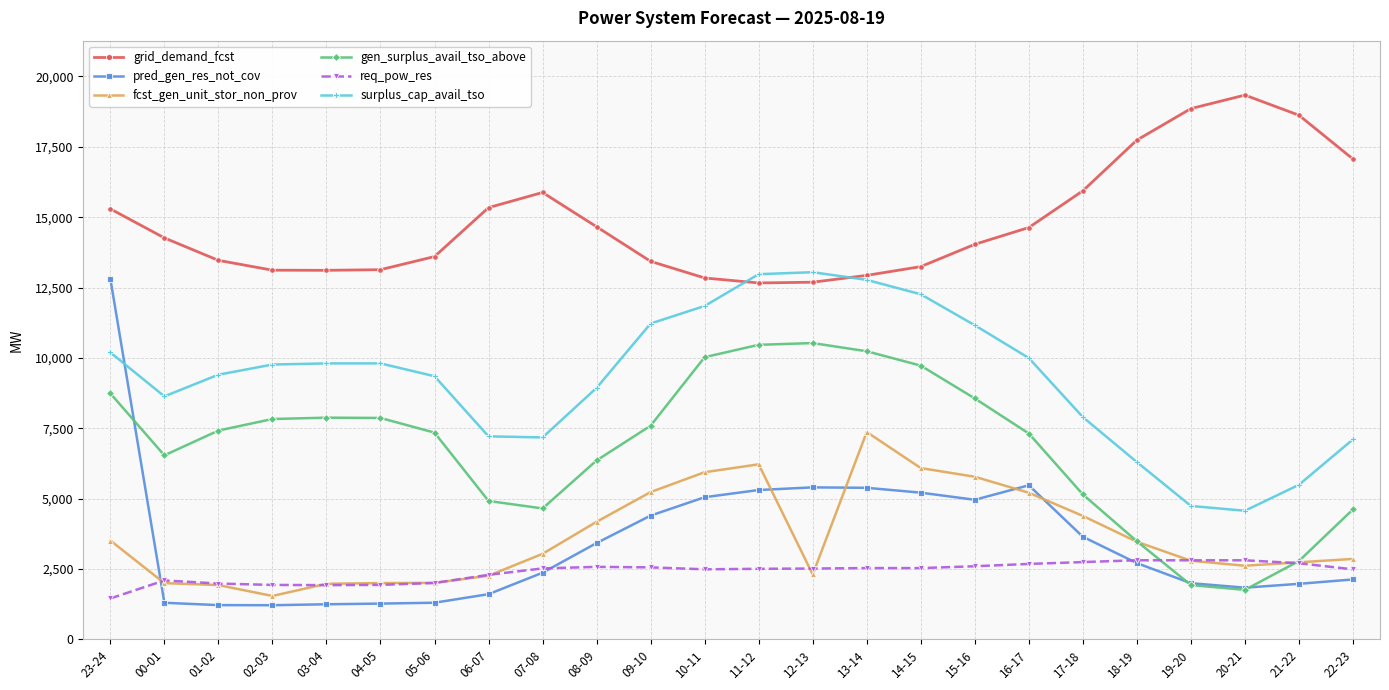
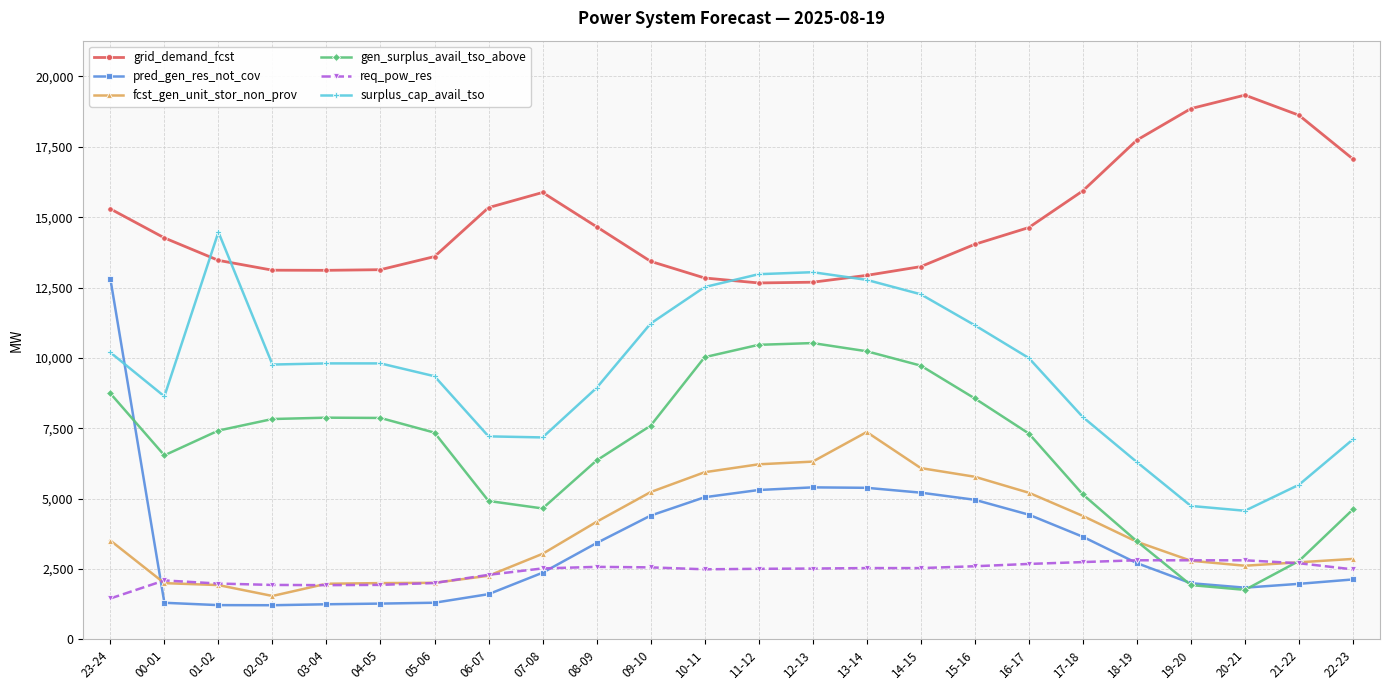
surplus_cap_avail_tso, 01-02: 9,400 -> 14,500
surplus_cap_avail_tso, 10-11: 11,800 -> 12,500
fcst_gen_unit_stor_non_prov, 12-13: 2,300 -> 6,300
pred_gen_res_not_cov, 16-17: 5,500 -> 4,400
